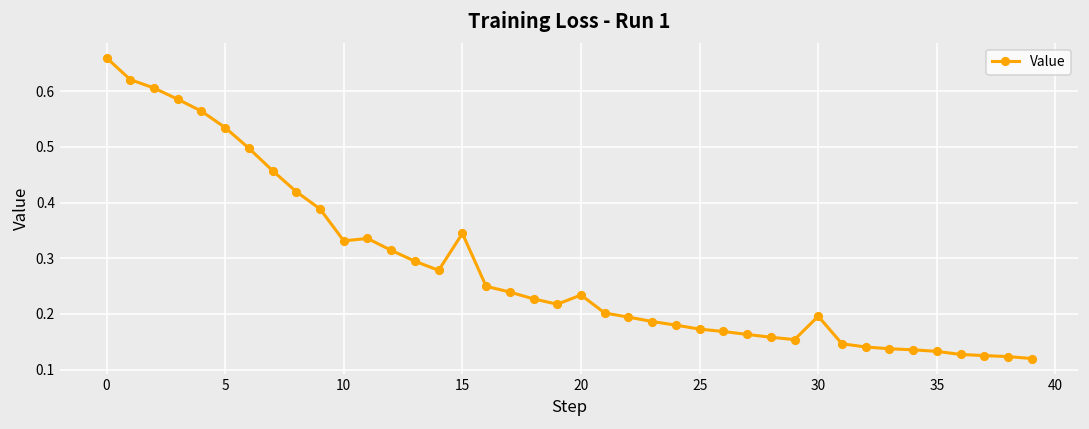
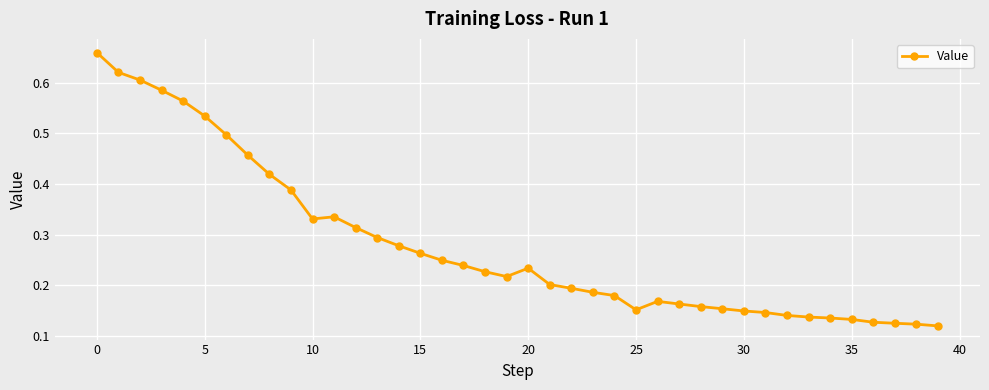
15: 0.34 -> 0.26
25: 0.17 -> 0.15
30: 0.20 -> 0.15
